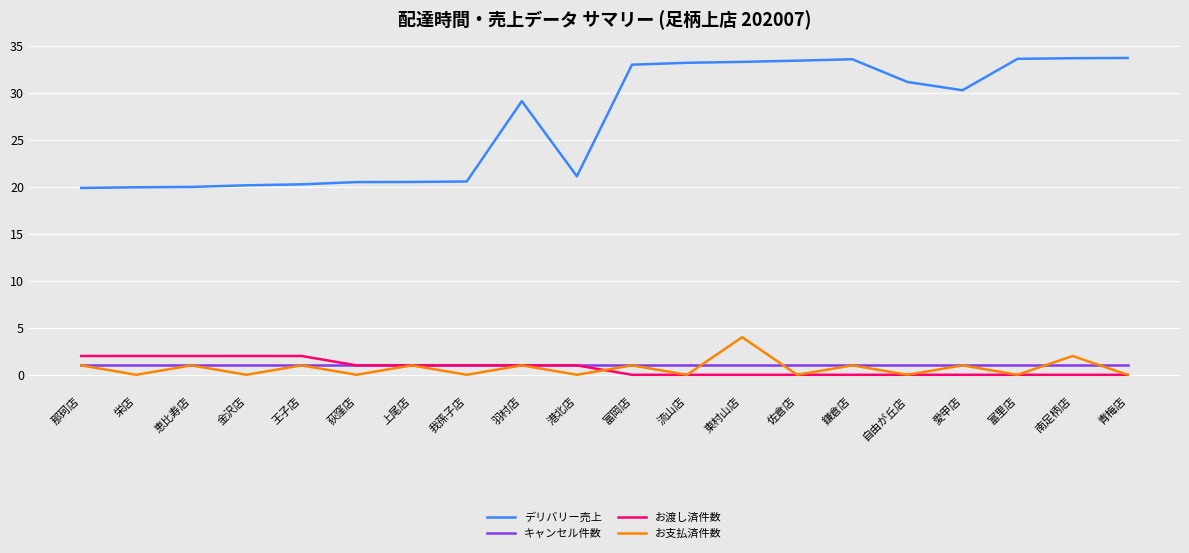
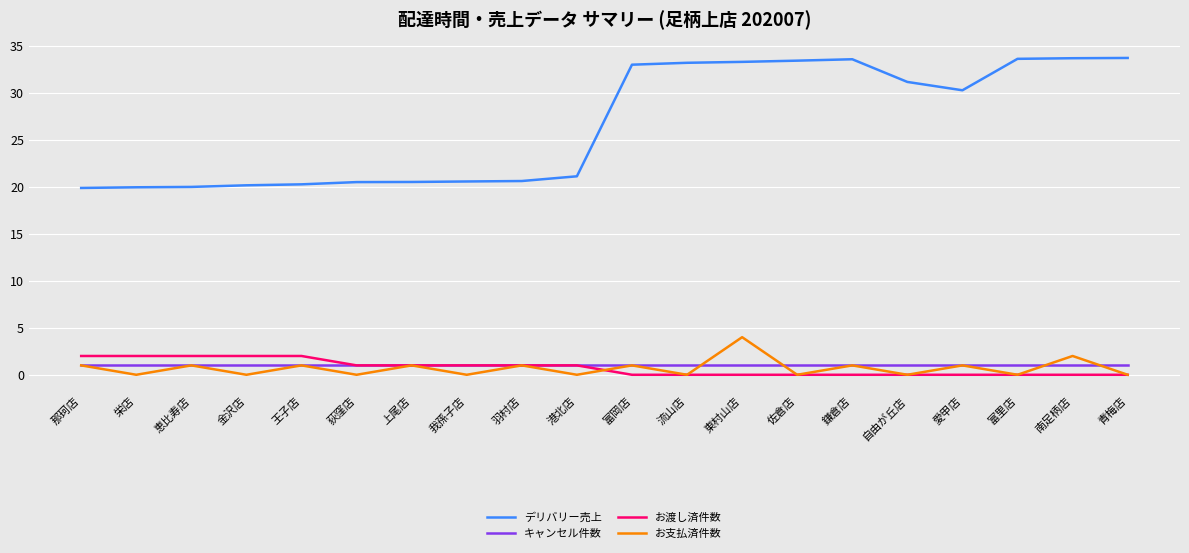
デリバリー売上, 羽村店: 29 -> 21
